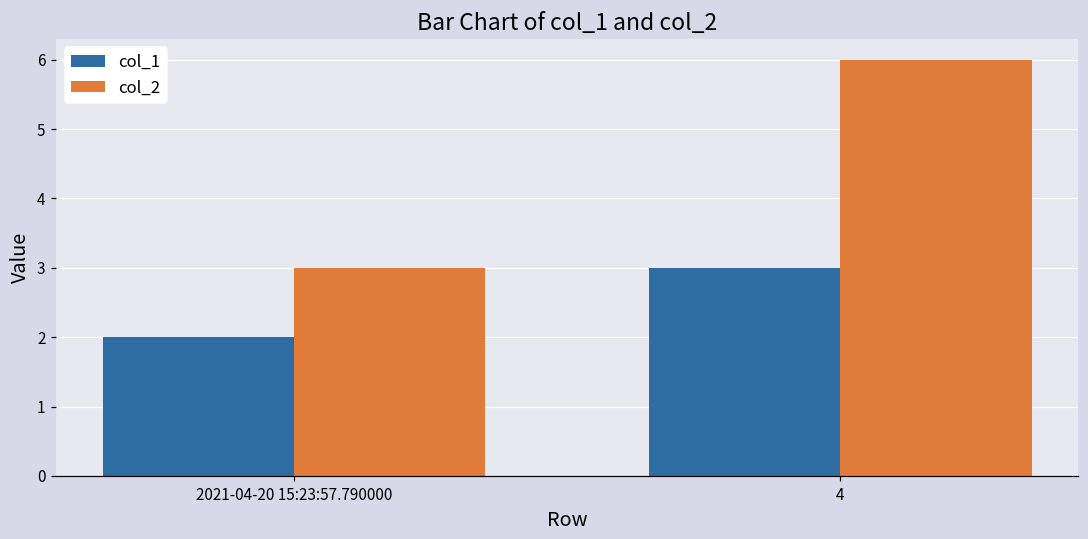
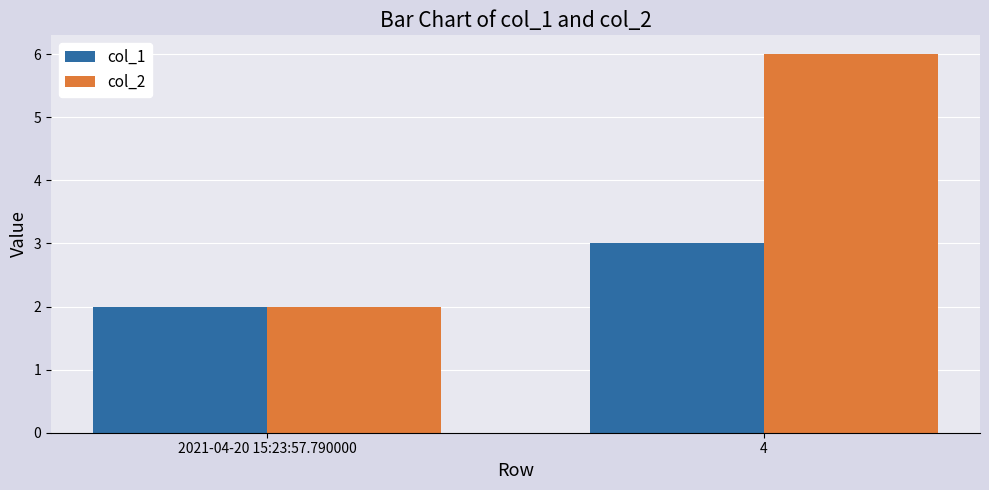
col_2, 2021-04-20 15:23:57.790000: 3 -> 2
